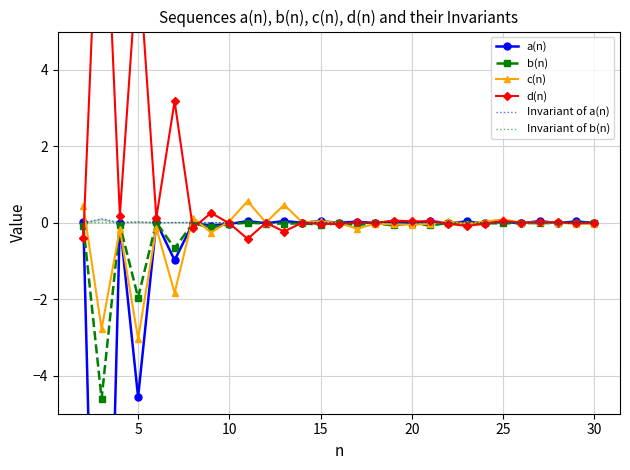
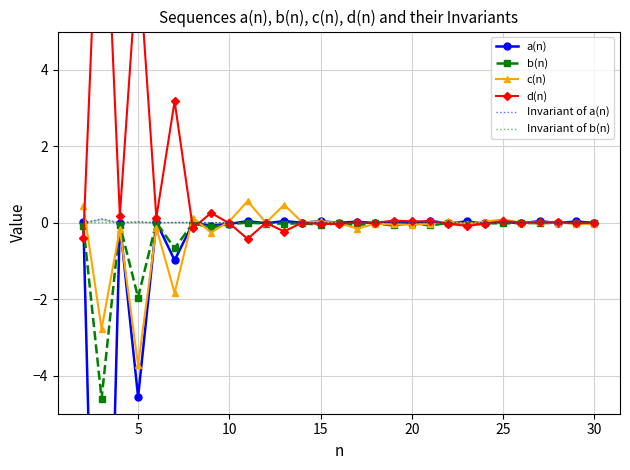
c(n), 5: -3.0 -> -3.7
